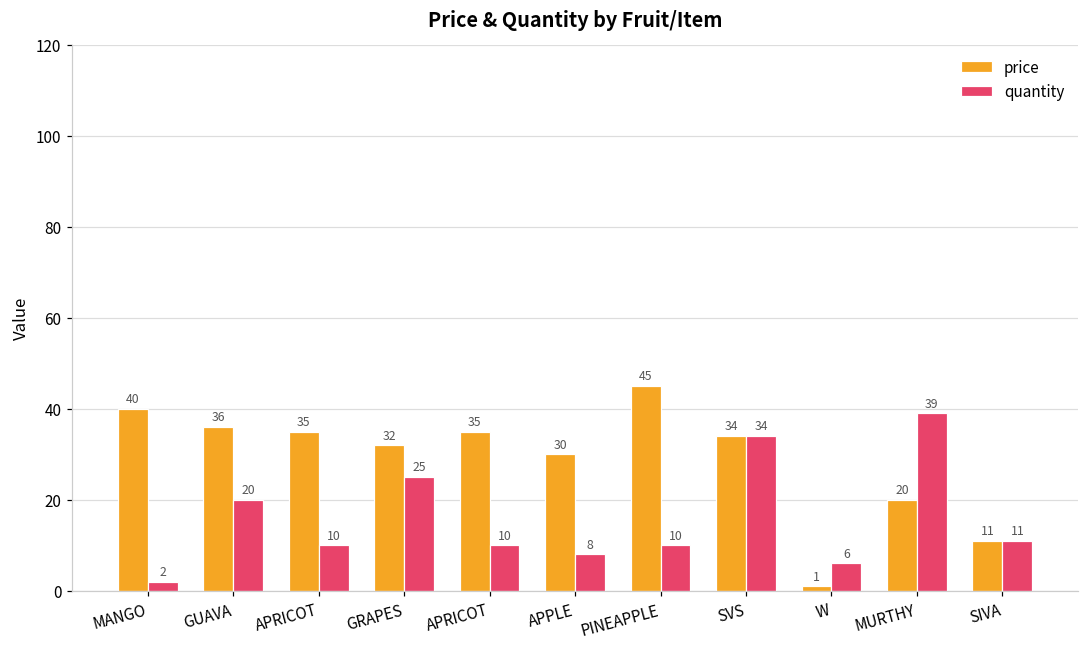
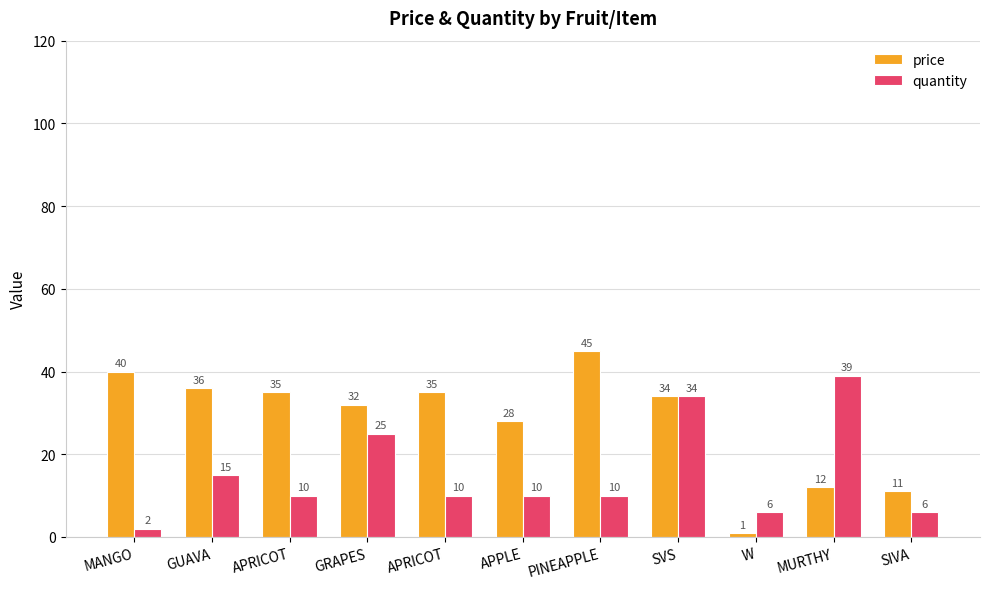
quantity, GUAVA: 20 -> 15
price, APPLE: 30 -> 28
quantity, APPLE: 8 -> 10
price, MURTHY: 20 -> 12
quantity, SIVA: 11 -> 6
